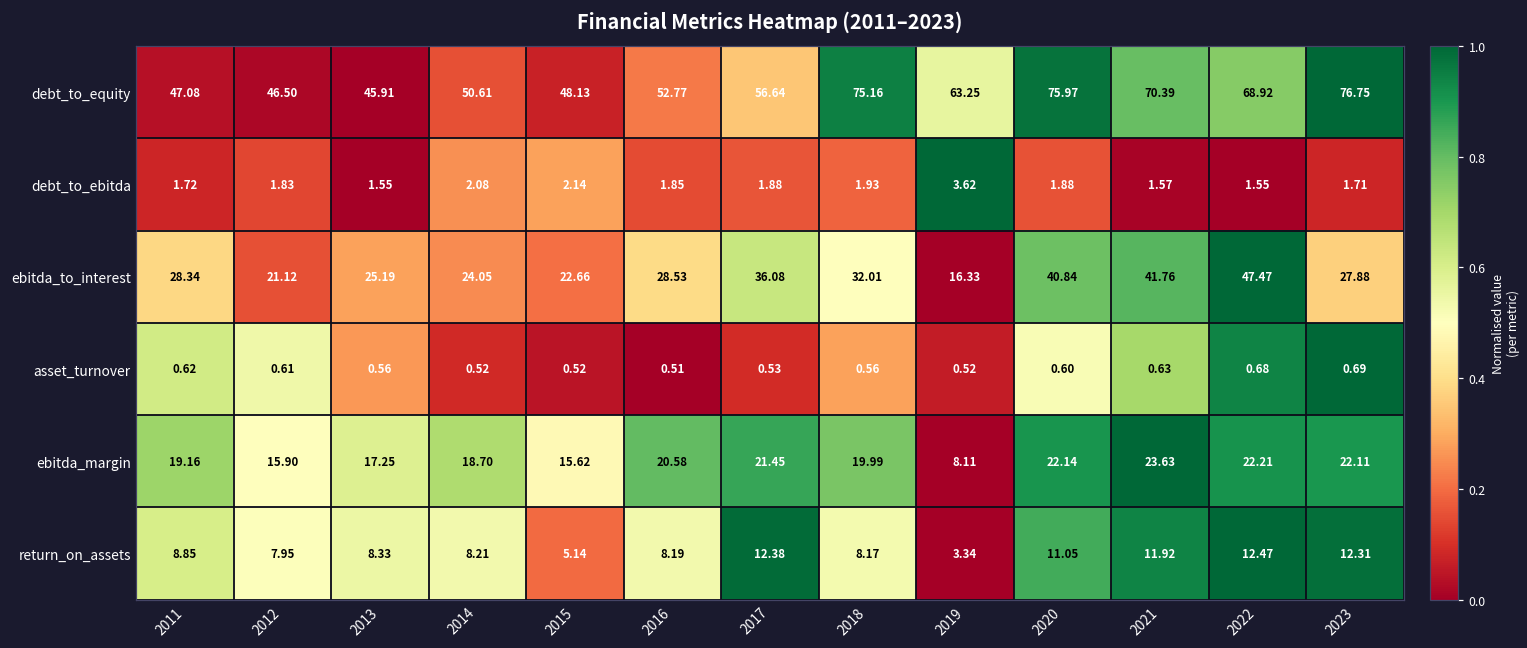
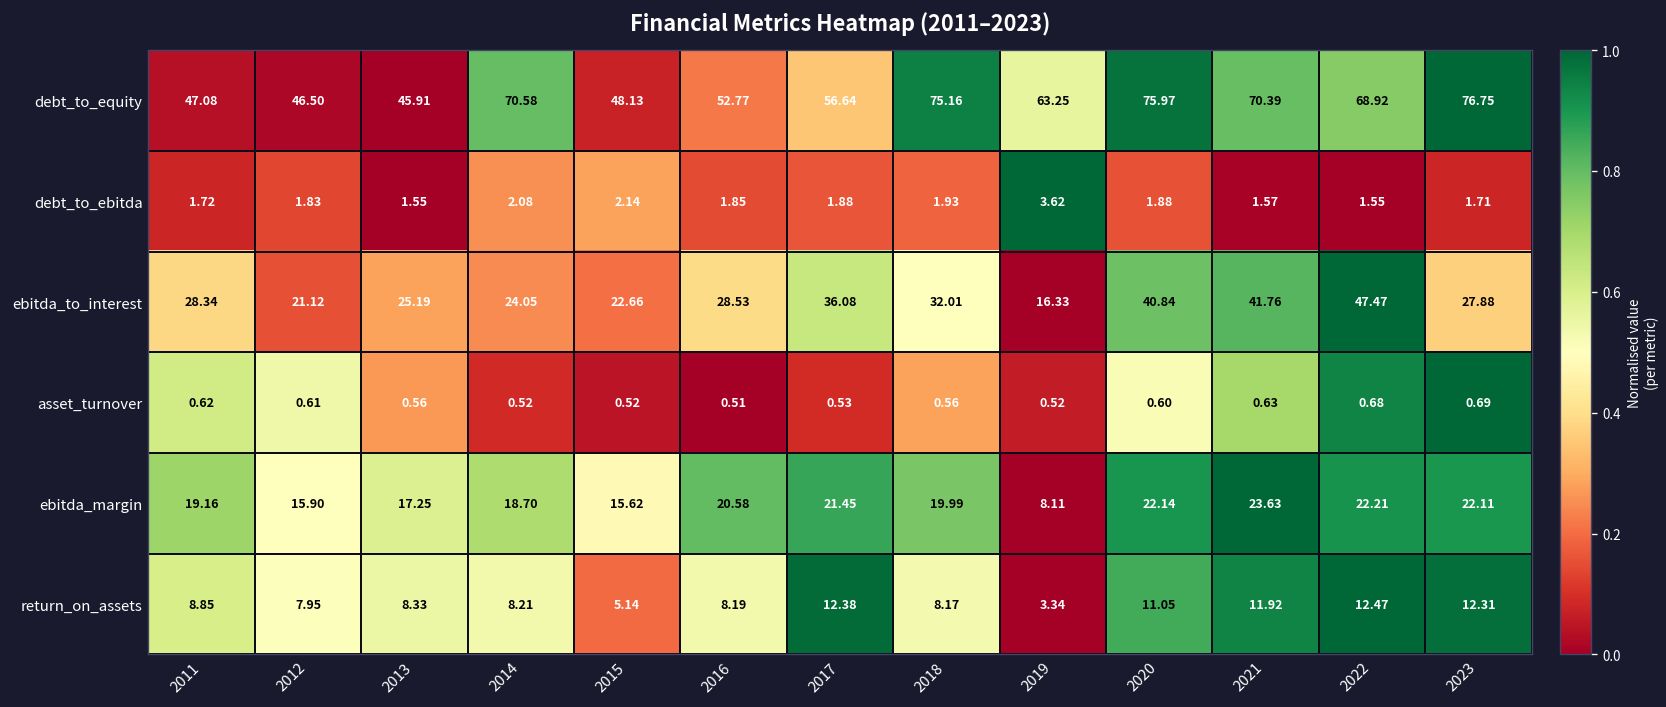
debt_to_equity, 2014: 50.61 -> 70.58
